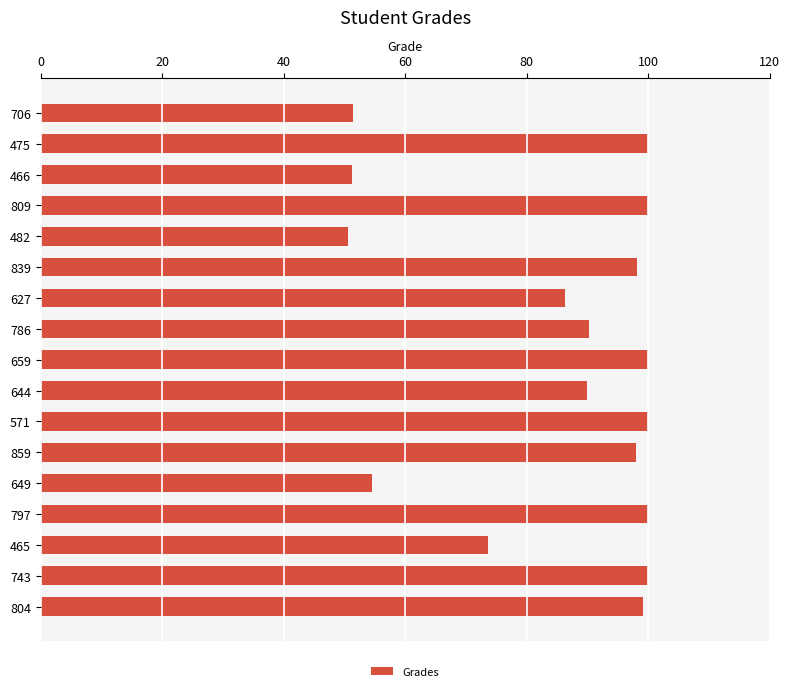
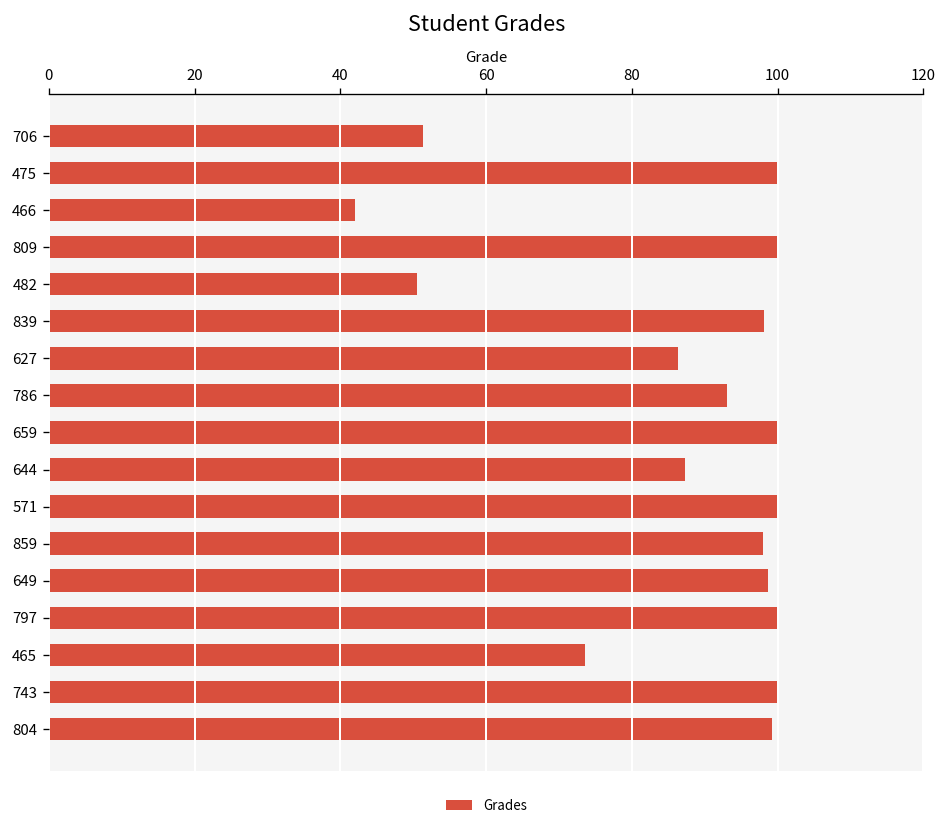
466: 51 -> 42
786: 90 -> 93
644: 90 -> 87
649: 55 -> 99
